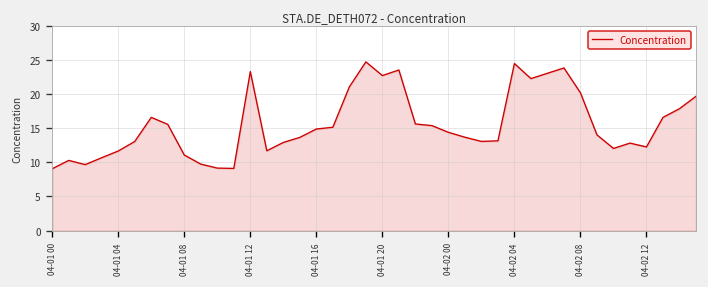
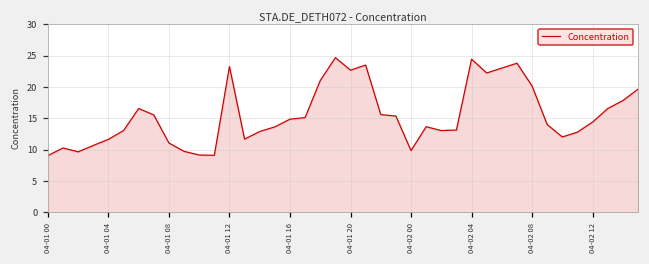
04-02 00: 14 -> 10
04-02 12: 12 -> 14
